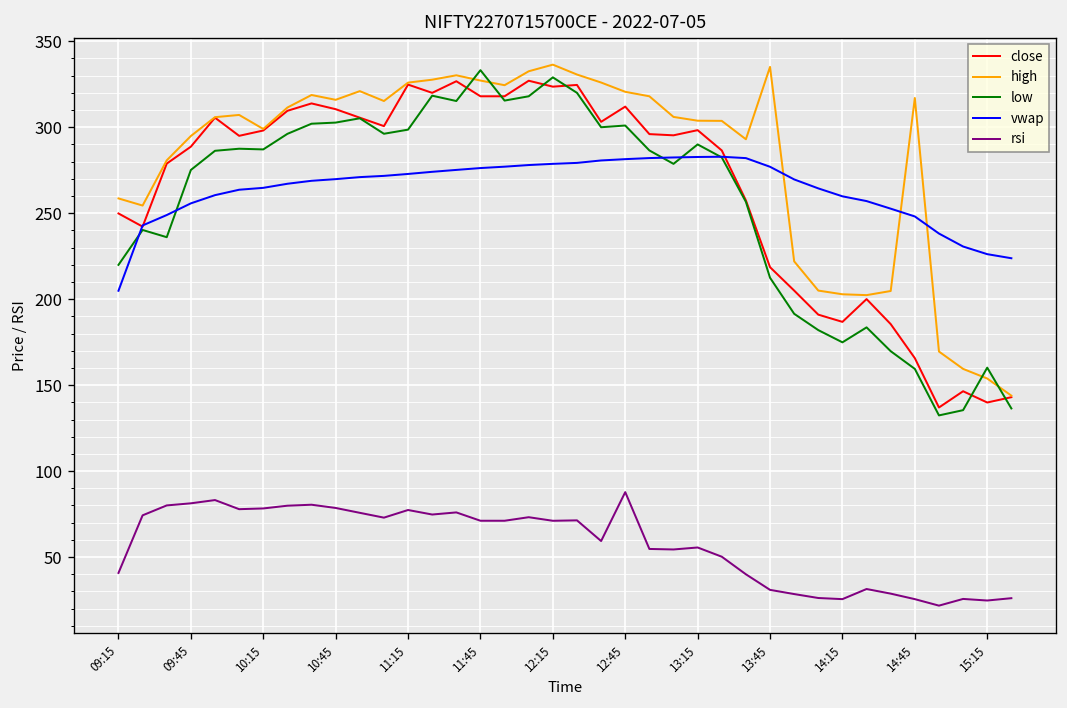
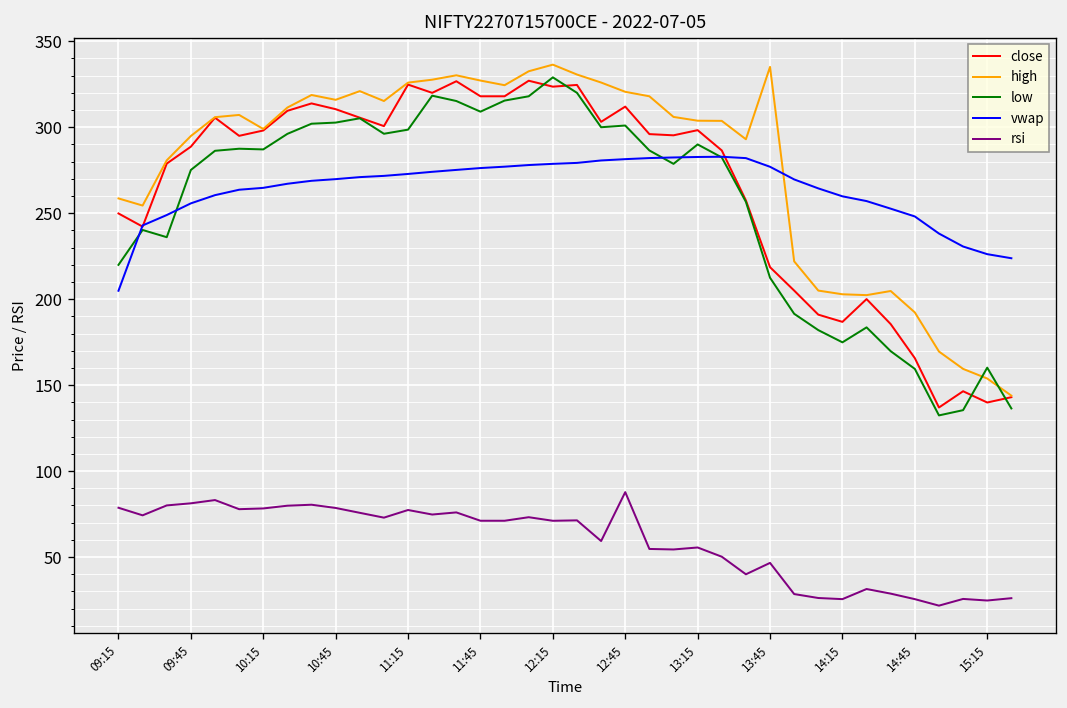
rsi, 09:15: 41 -> 79
low, 11:45: 333 -> 309
rsi, 13:45: 31 -> 47
high, 14:45: 317 -> 192
